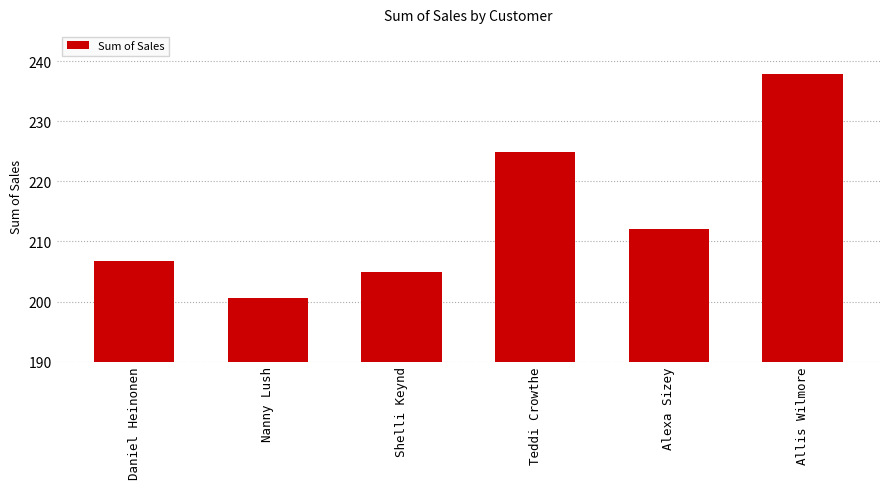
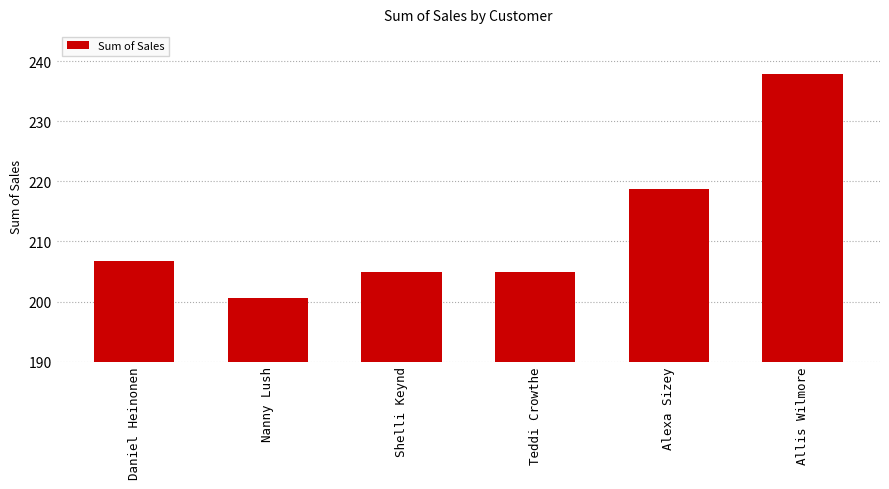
Teddi Crowthe: 225 -> 205
Alexa Sizey: 212 -> 219
